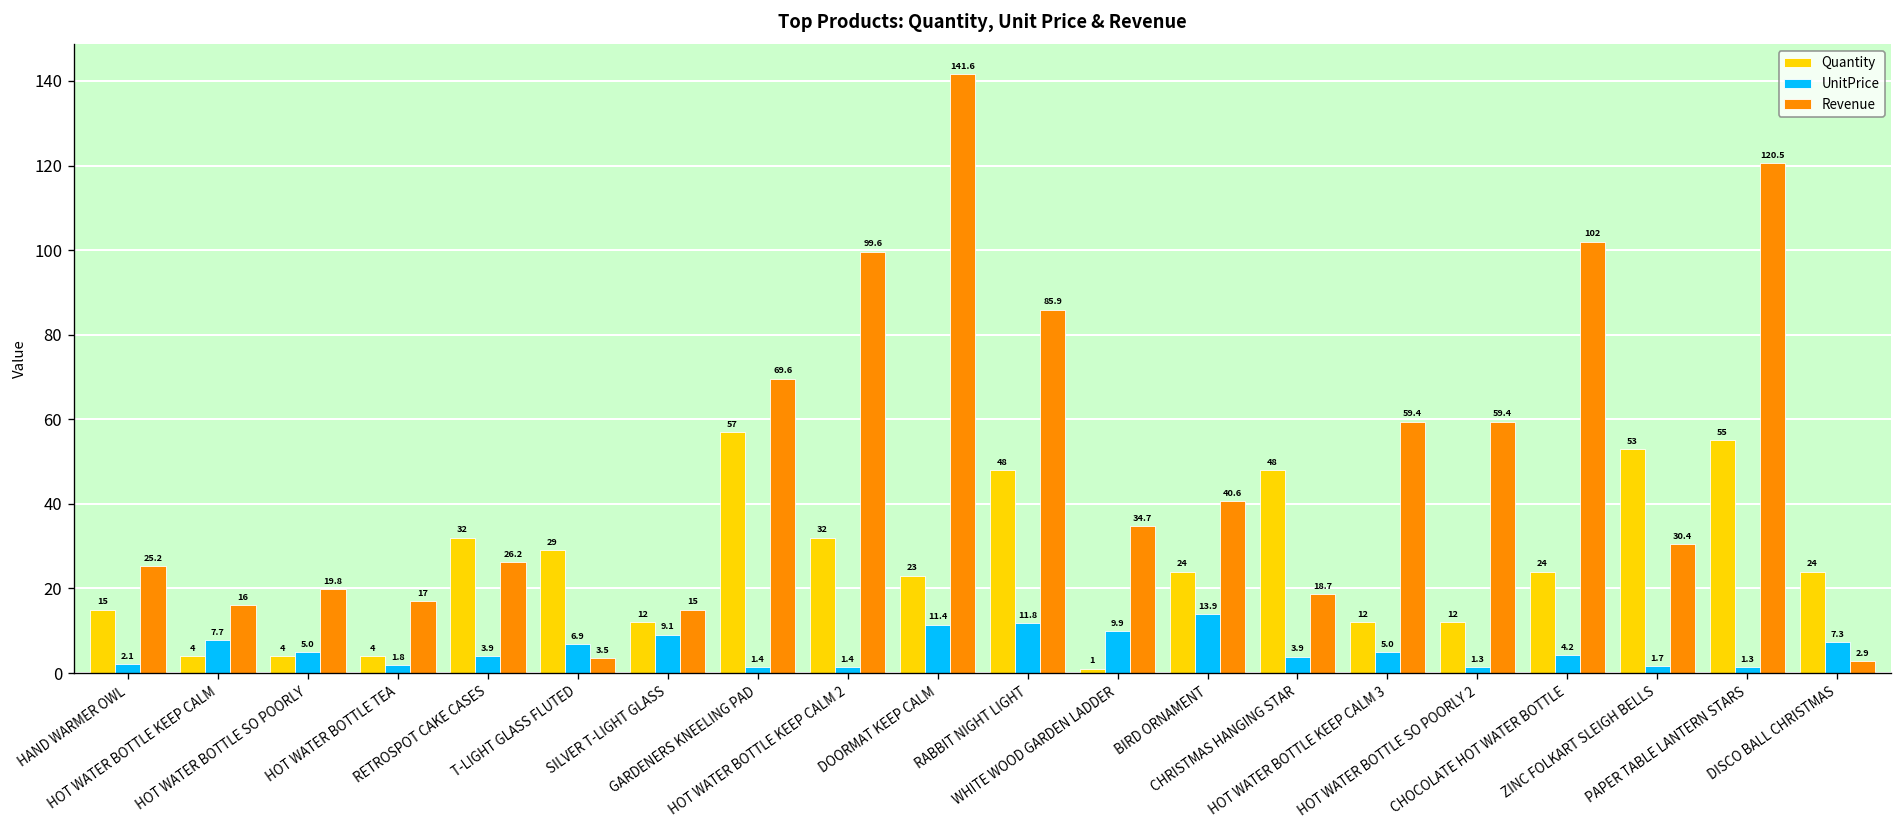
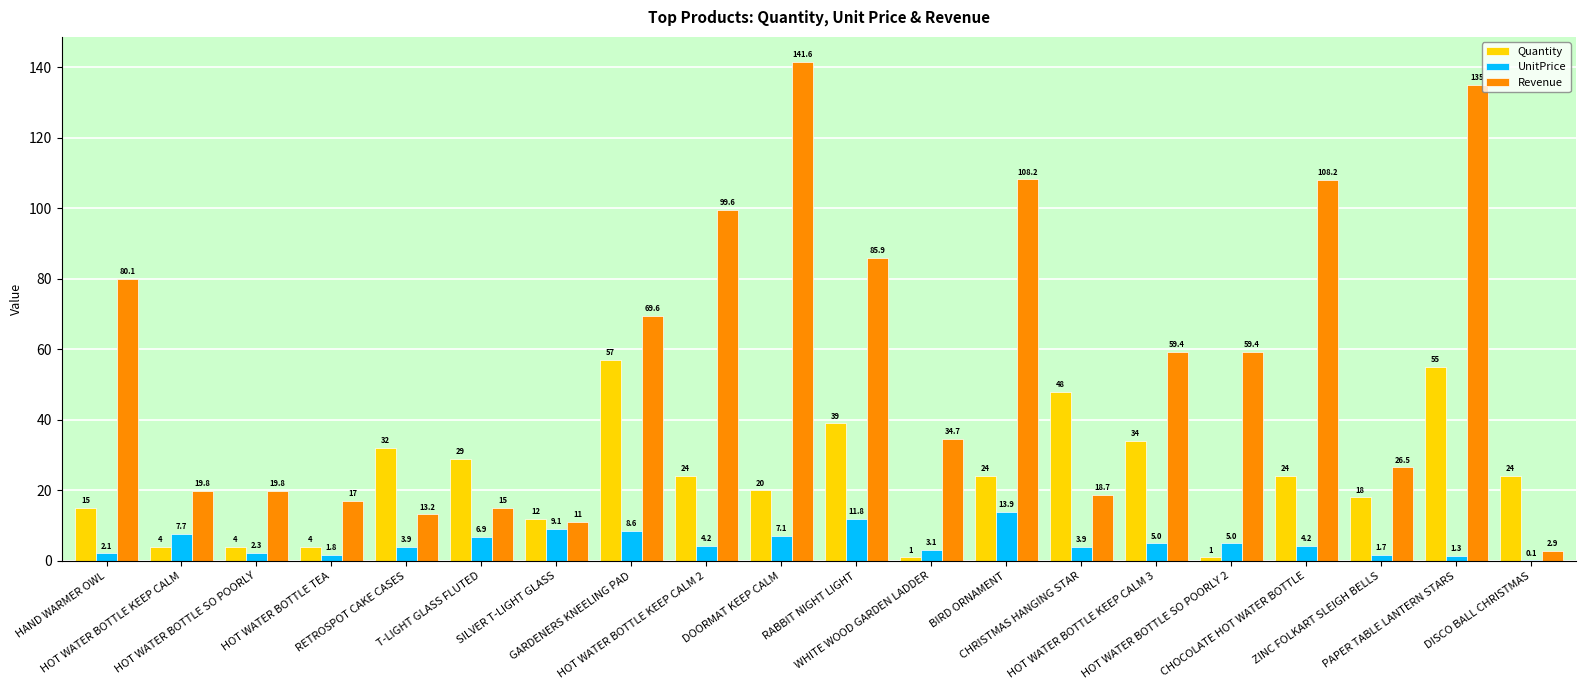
Revenue, HAND WARMER OWL: 25.2 -> 80.1
Revenue, HOT WATER BOTTLE KEEP CALM: 16 -> 19.8
UnitPrice, HOT WATER BOTTLE SO POORLY: 5.0 -> 2.3
Revenue, RETROSPOT CAKE CASES: 26.2 -> 13.2
Revenue, T-LIGHT GLASS FLUTED: 3.5 -> 15
Revenue, SILVER T-LIGHT GLASS: 15 -> 11
UnitPrice, GARDENERS KNEELING PAD: 1.4 -> 8.6
Quantity, HOT WATER BOTTLE KEEP CALM 2: 32 -> 24
UnitPrice, HOT WATER BOTTLE KEEP CALM 2: 1.4 -> 4.2
Quantity, DOORMAT KEEP CALM: 23 -> 20
UnitPrice, DOORMAT KEEP CALM: 11.4 -> 7.1
Quantity, RABBIT NIGHT LIGHT: 48 -> 39
UnitPrice, WHITE WOOD GARDEN LADDER: 9.9 -> 3.1
Revenue, BIRD ORNAMENT: 40.6 -> 108.2
Quantity, HOT WATER BOTTLE KEEP CALM 3: 12 -> 34
Quantity, HOT WATER BOTTLE SO POORLY 2: 12 -> 1
UnitPrice, HOT WATER BOTTLE SO POORLY 2: 1.3 -> 5.0
Revenue, CHOCOLATE HOT WATER BOTTLE: 102 -> 108.2
Quantity, ZINC FOLKART SLEIGH BELLS: 53 -> 18
Revenue, ZINC FOLKART SLEIGH BELLS: 30.4 -> 26.5
Revenue, PAPER TABLE LANTERN STARS: 121 -> 135
UnitPrice, DISCO BALL CHRISTMAS: 7.3 -> 0.1
